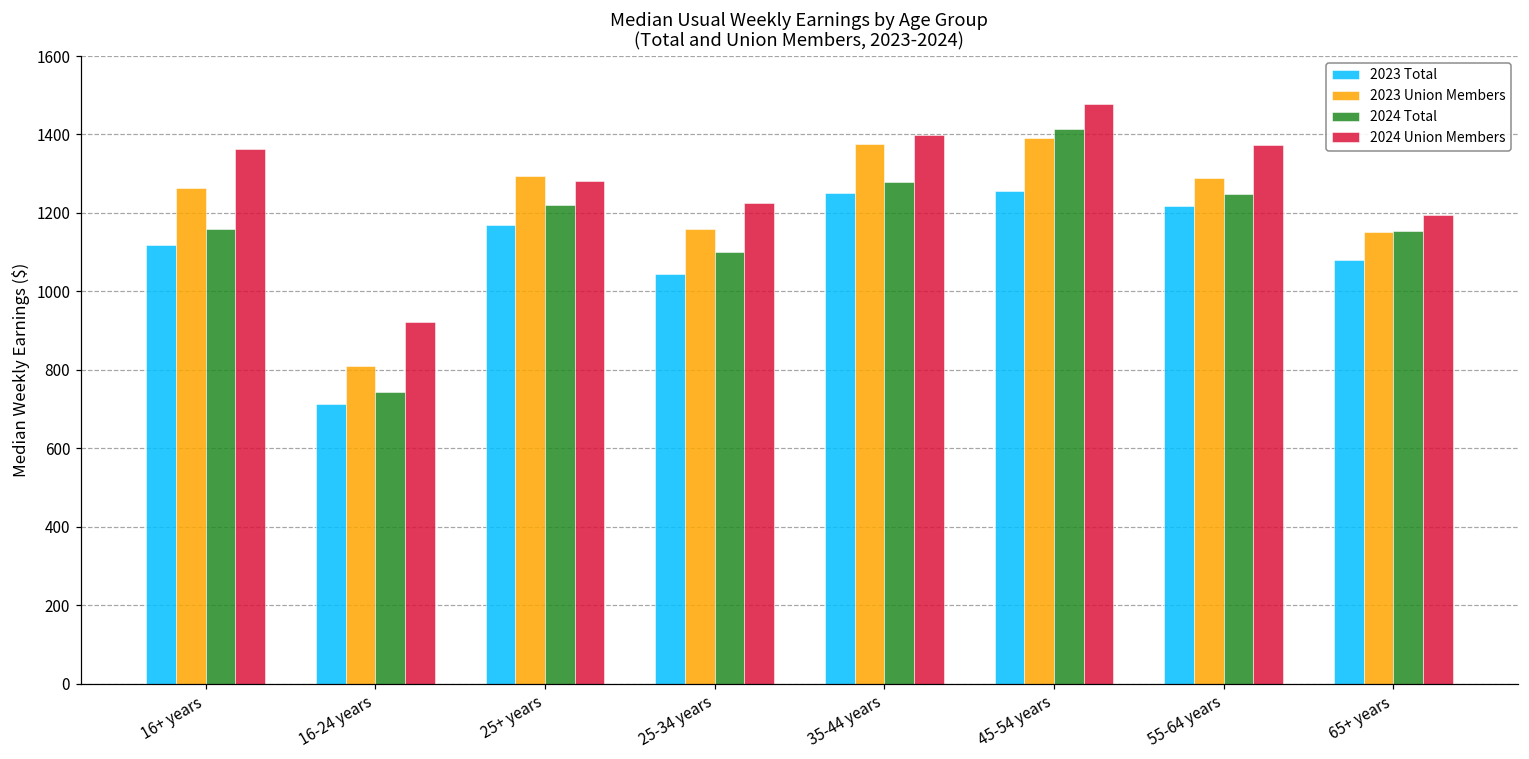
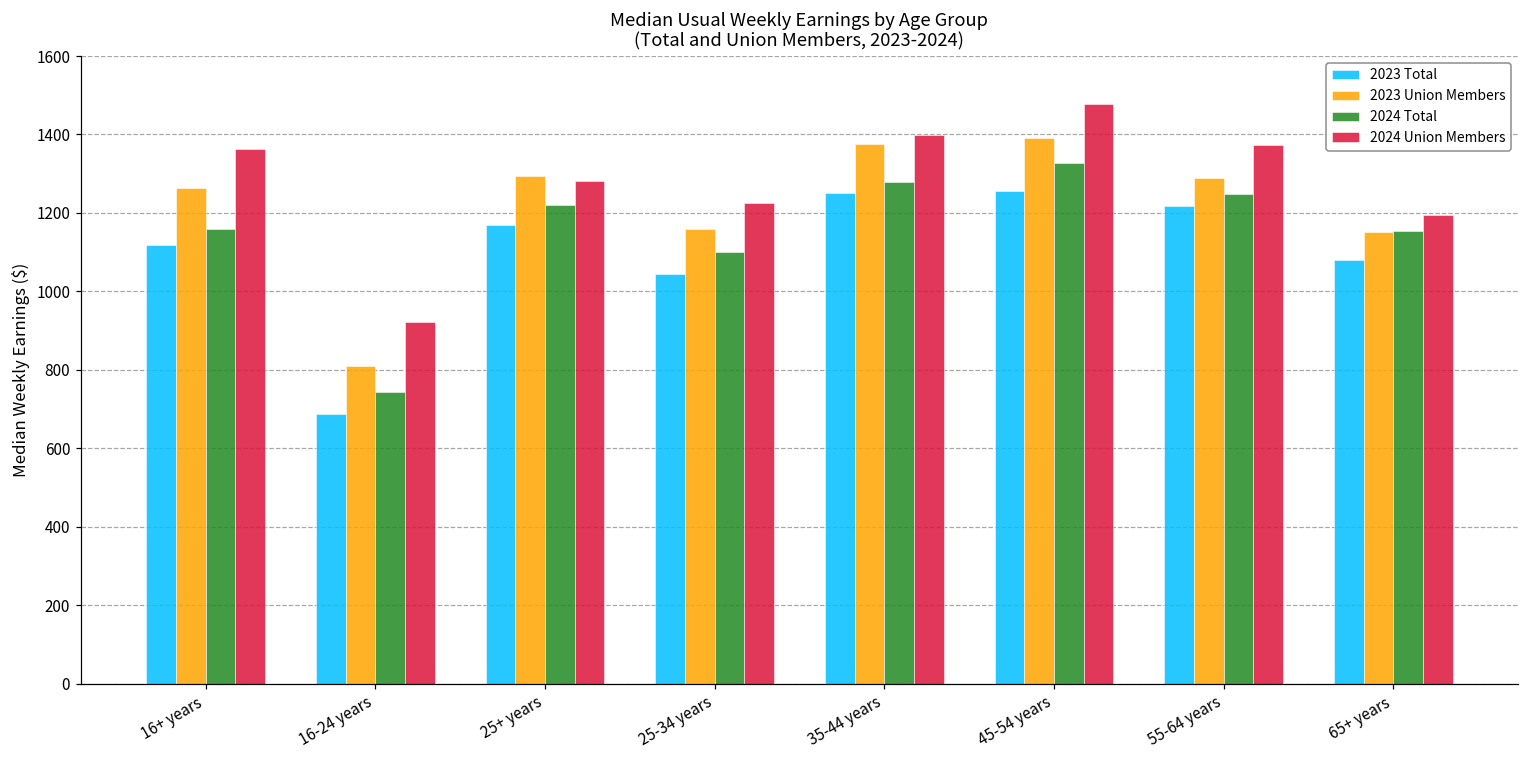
2023 Total, 16-24 years: 710 -> 690
2024 Total, 45-54 years: 1410 -> 1330
